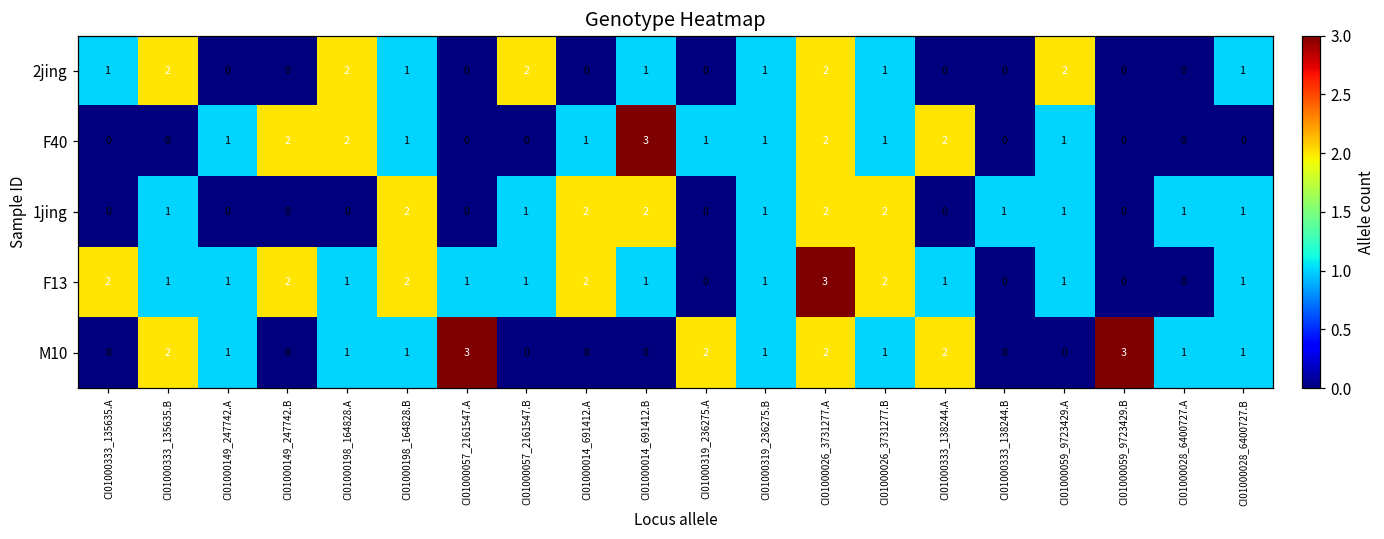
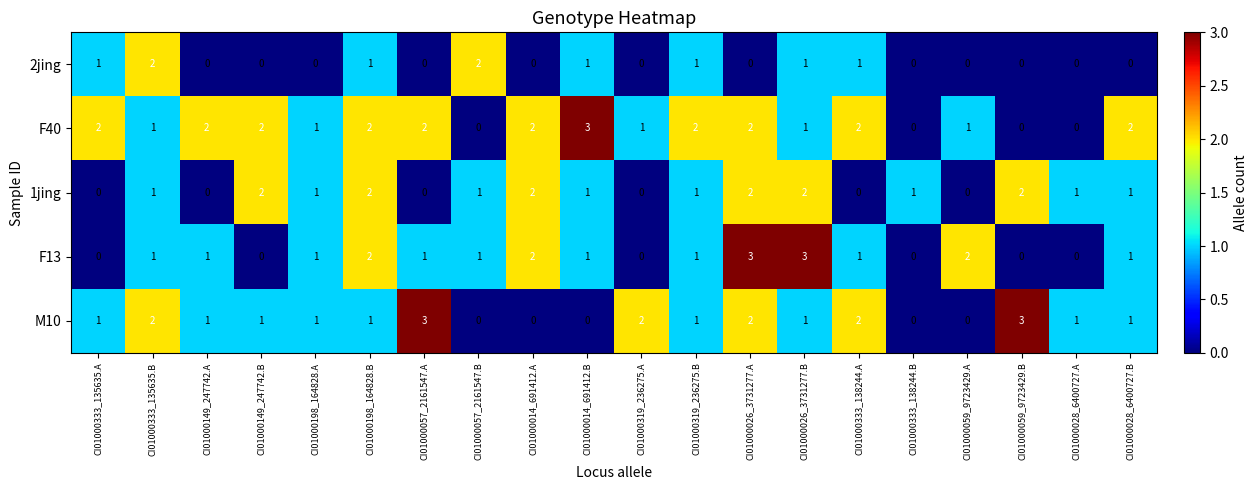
2jing, CI01000198_164828.A: 2 -> 0
2jing, CI01000026_3731277.A: 2 -> 0
2jing, CI01000333_138244.A: 0 -> 1
2jing, CI01000059_9723429.A: 2 -> 0
2jing, CI01000028_6400727.B: 1 -> 0
F40, CI01000333_135635.A: 0 -> 2
F40, CI01000333_135635.B: 0 -> 1
F40, CI01000149_247742.A: 1 -> 2
F40, CI01000198_164828.A: 2 -> 1
F40, CI01000198_164828.B: 1 -> 2
F40, CI01000057_2161547.A: 0 -> 2
F40, CI01000014_691412.A: 1 -> 2
F40, CI01000319_236275.B: 1 -> 2
F40, CI01000028_6400727.B: 0 -> 2
1jing, CI01000149_247742.B: 0 -> 2
1jing, CI01000198_164828.A: 0 -> 1
1jing, CI01000014_691412.B: 2 -> 1
1jing, CI01000059_9723429.A: 1 -> 0
1jing, CI01000059_9723429.B: 0 -> 2
F13, CI01000333_135635.A: 2 -> 0
F13, CI01000149_247742.B: 2 -> 0
F13, CI01000026_3731277.B: 2 -> 3
F13, CI01000059_9723429.A: 1 -> 2
M10, CI01000333_135635.A: 0 -> 1
M10, CI01000149_247742.B: 0 -> 1
